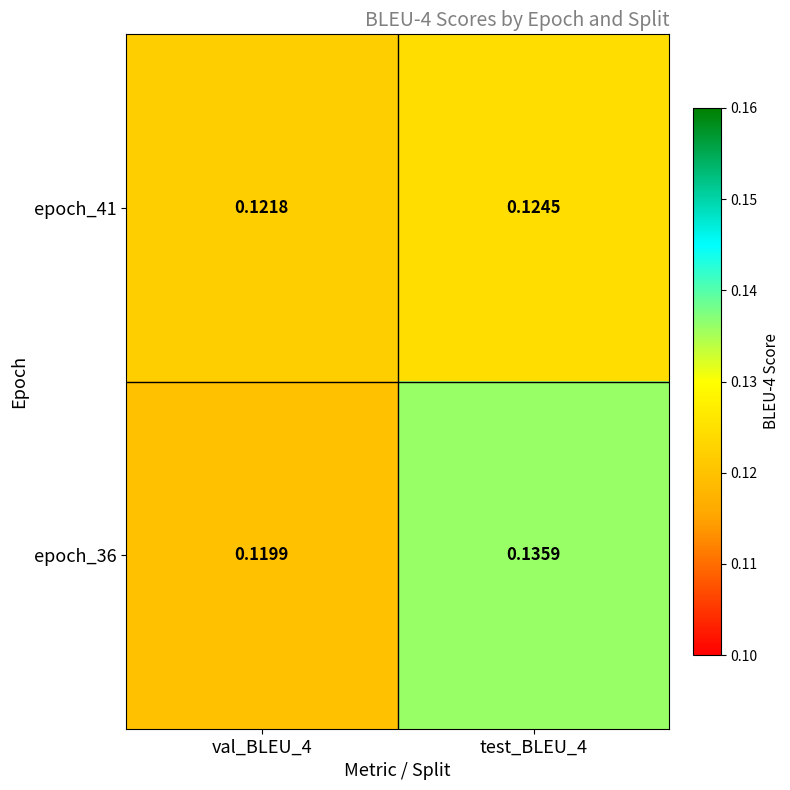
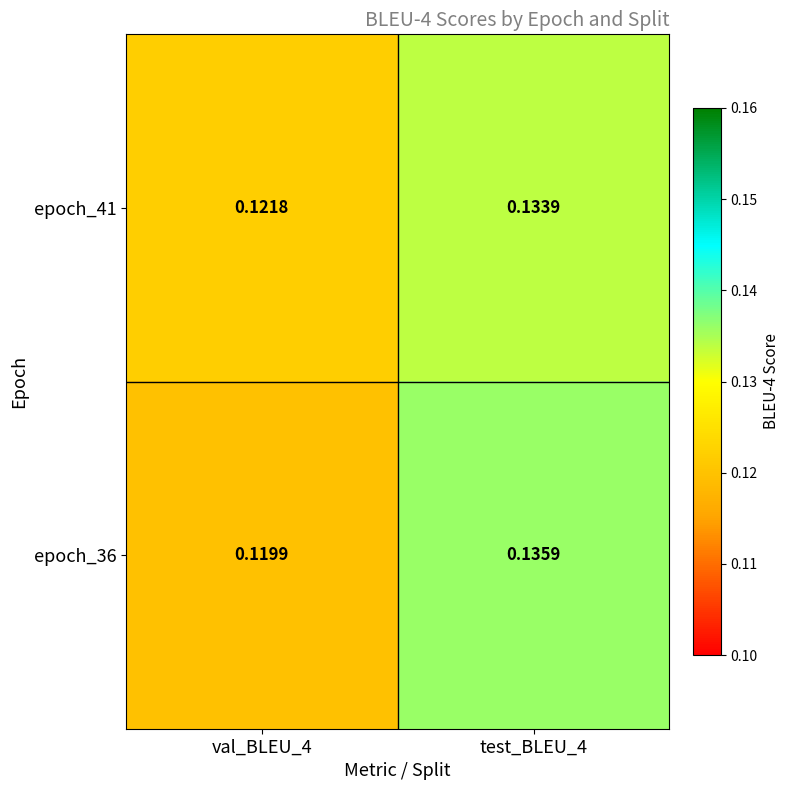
epoch_41, test_BLEU_4: 0.1245 -> 0.1339
